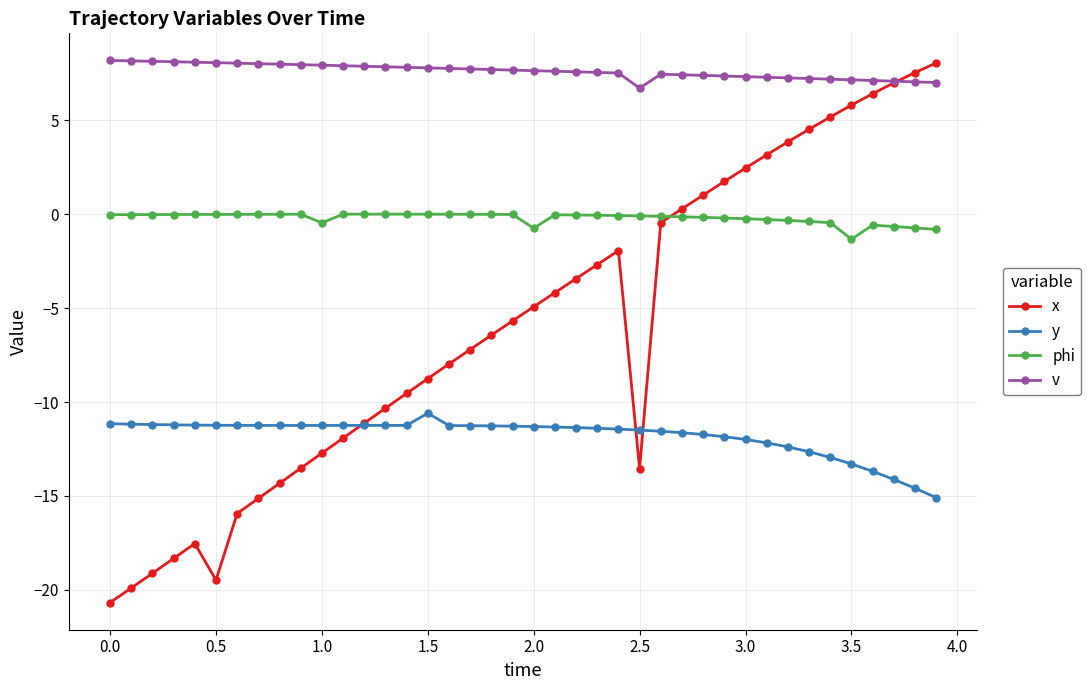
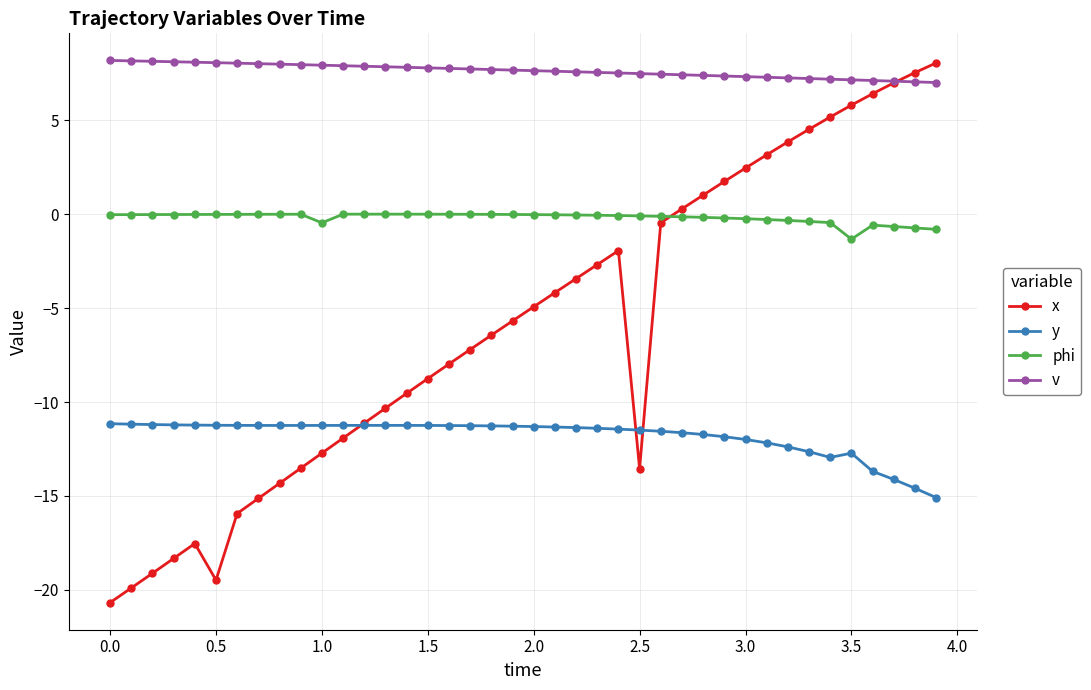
y, 1.5: -10.6 -> -11.2
phi, 2.0: -0.7 -> 0.0
v, 2.5: 6.7 -> 7.5
y, 3.5: -13.3 -> -12.7
